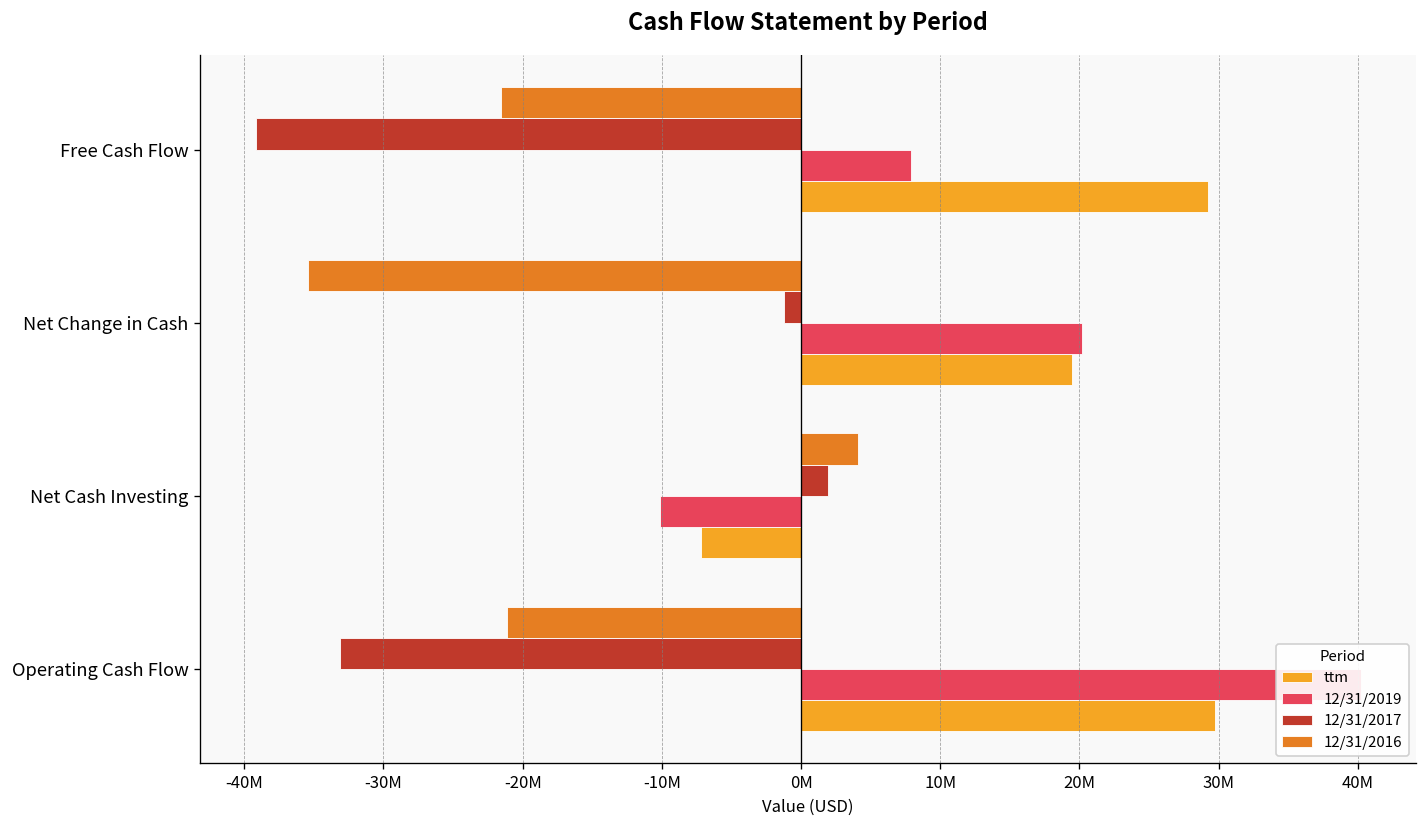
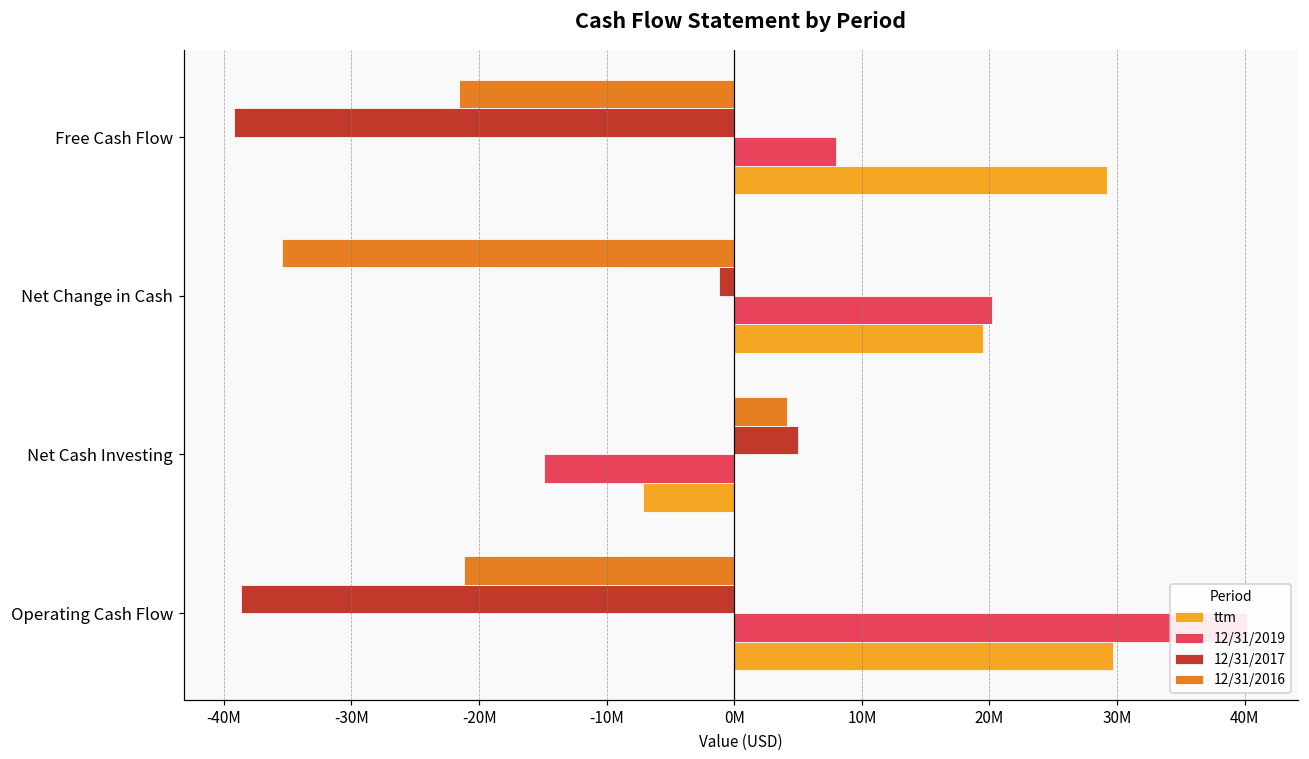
12/31/2017, Net Cash Investing: 1900000 -> 5000000
12/31/2019, Net Cash Investing: -10100000 -> -14900000
12/31/2017, Operating Cash Flow: -33100000 -> -38600000
